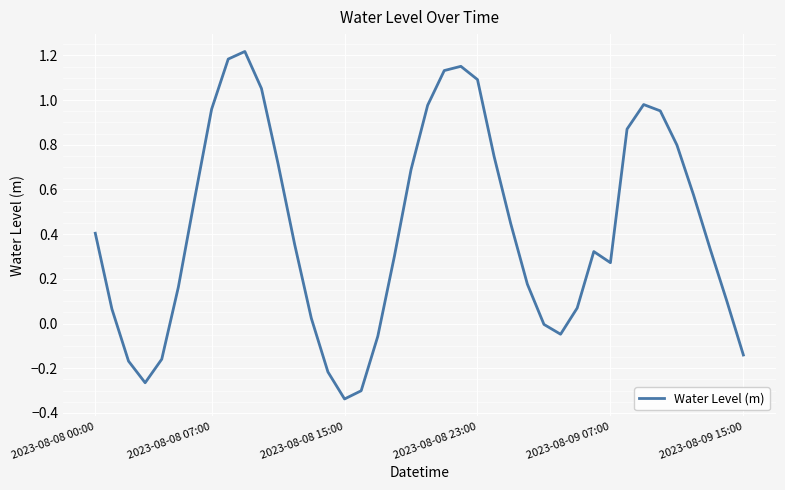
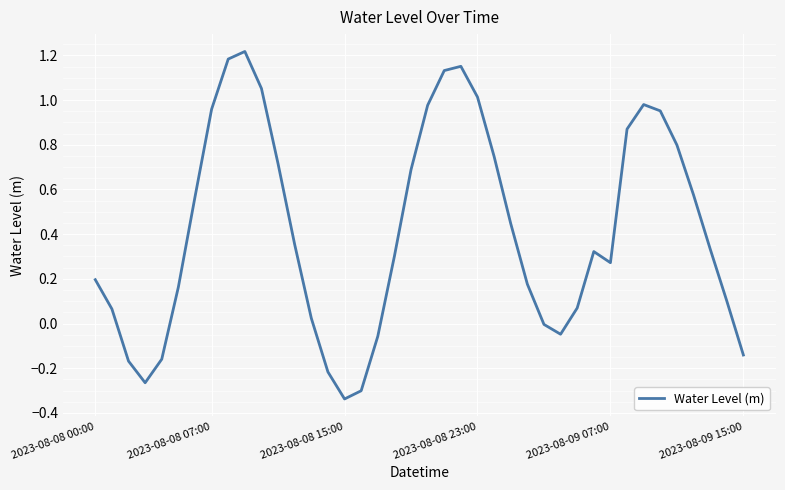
2023-08-08 00:00: 0.40 -> 0.20
2023-08-08 23:00: 1.09 -> 1.01
